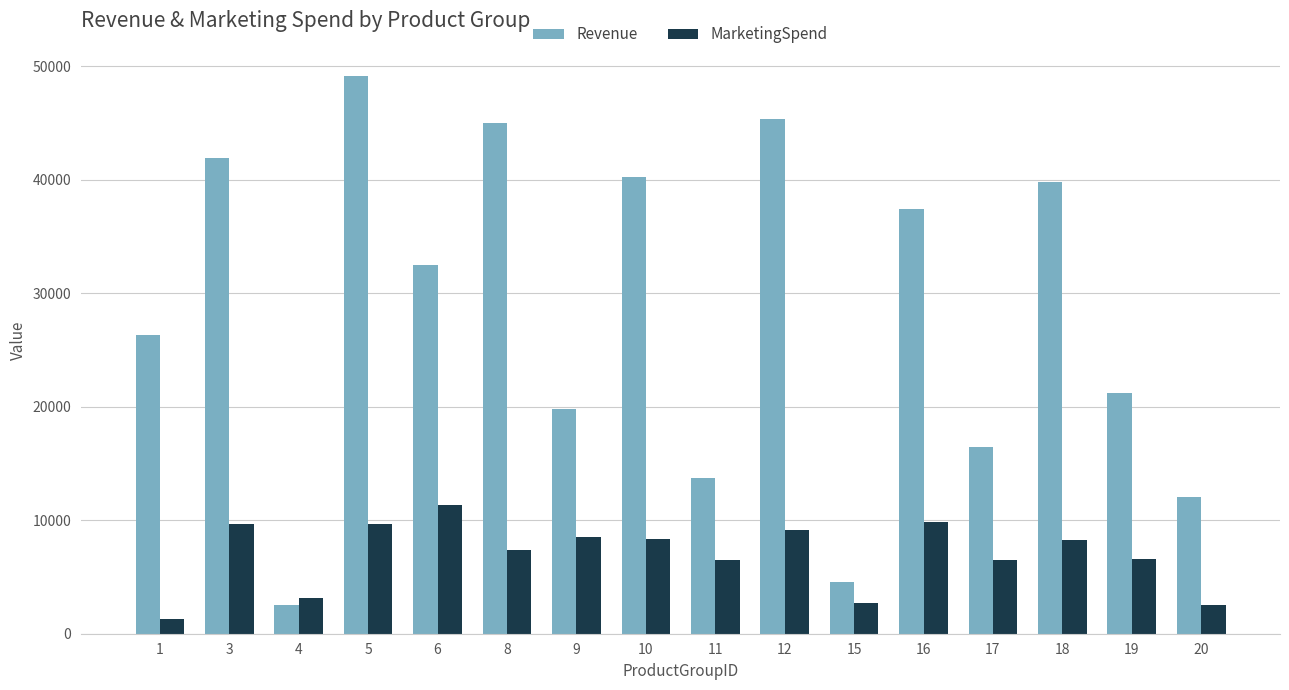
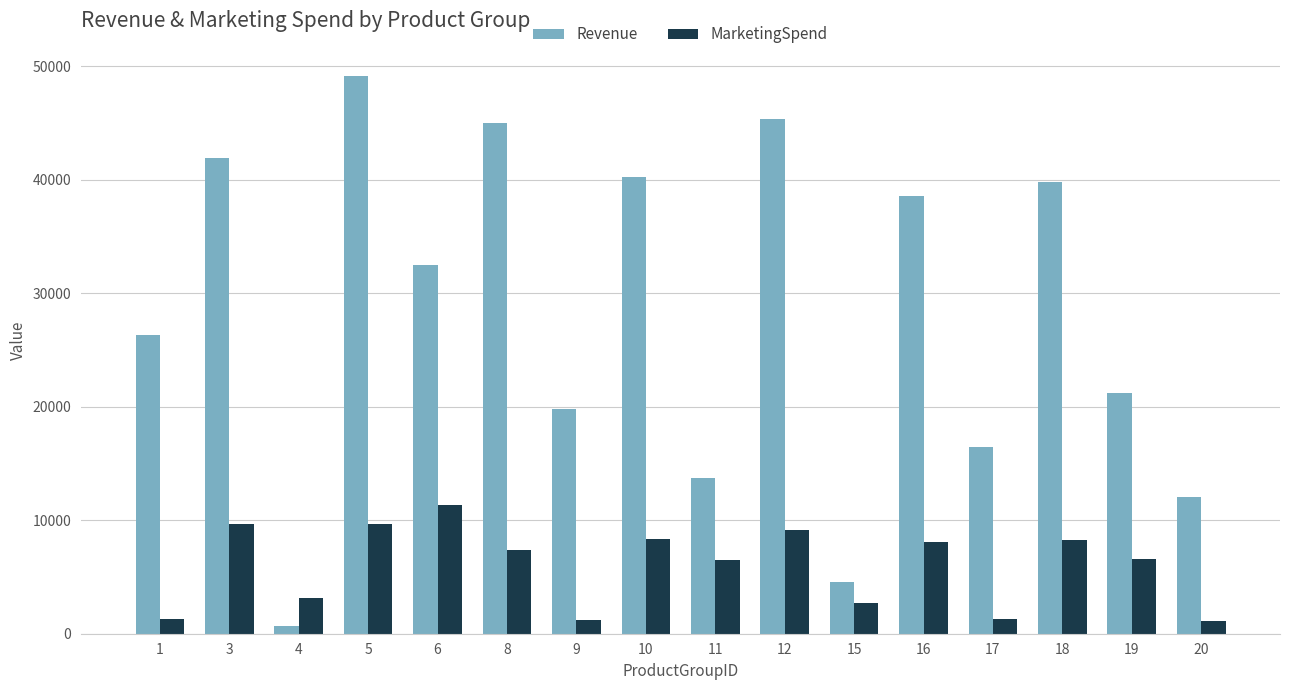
Revenue, 4: 2500 -> 700
MarketingSpend, 9: 8500 -> 1300
Revenue, 16: 37400 -> 38600
MarketingSpend, 16: 9800 -> 8100
MarketingSpend, 17: 6500 -> 1300
MarketingSpend, 20: 2500 -> 1100
